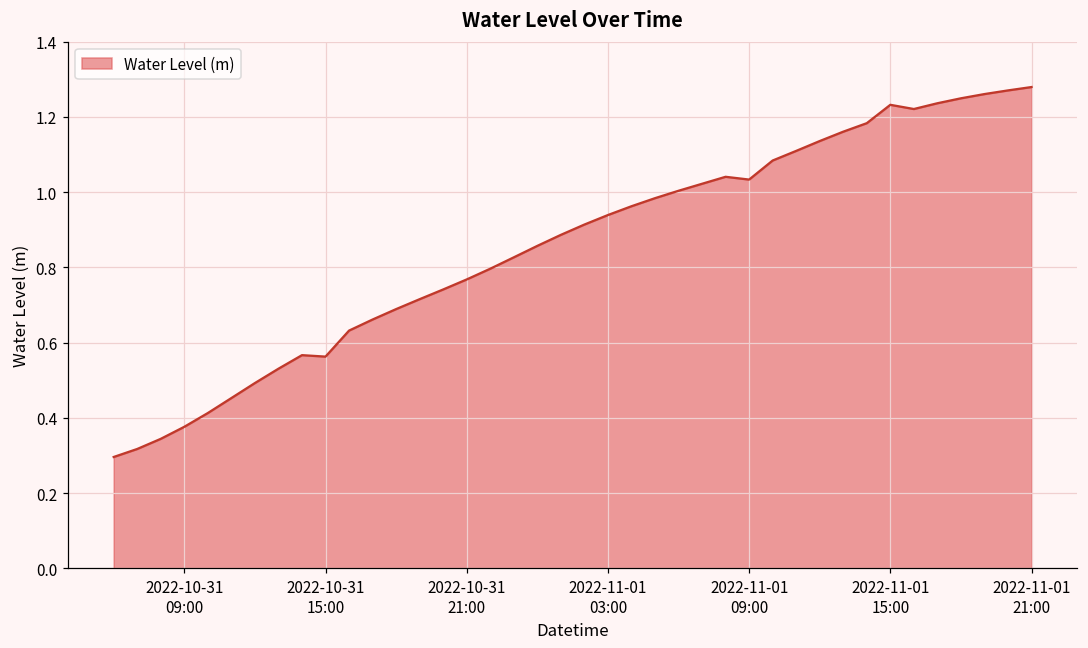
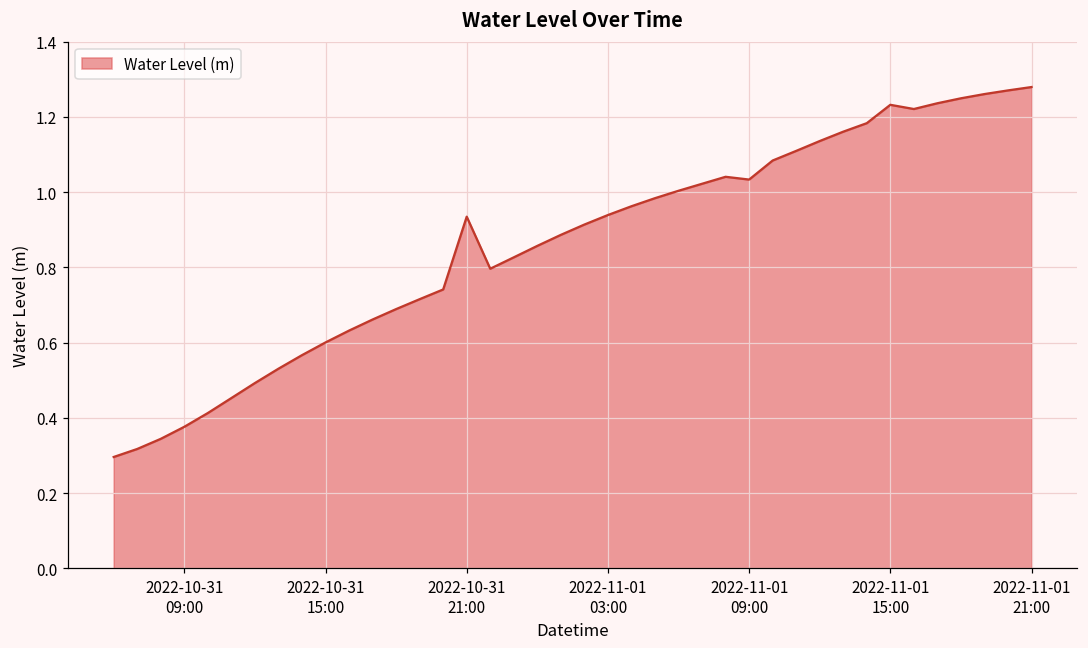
2022-10-31 15:00: 0.56 -> 0.60
2022-10-31 21:00: 0.77 -> 0.93
